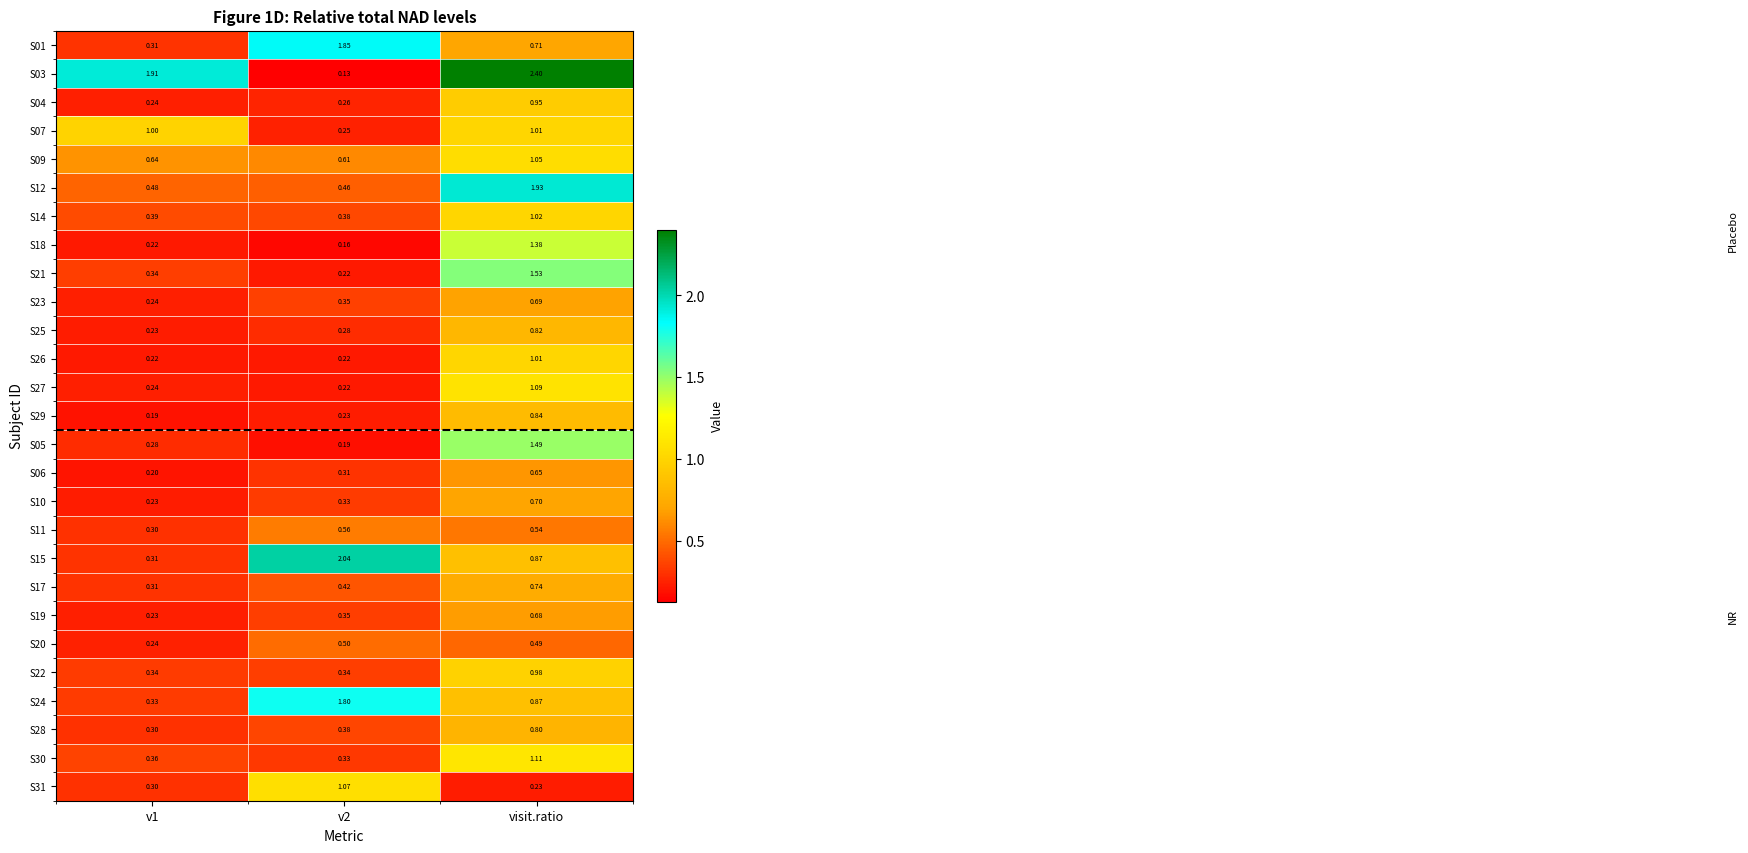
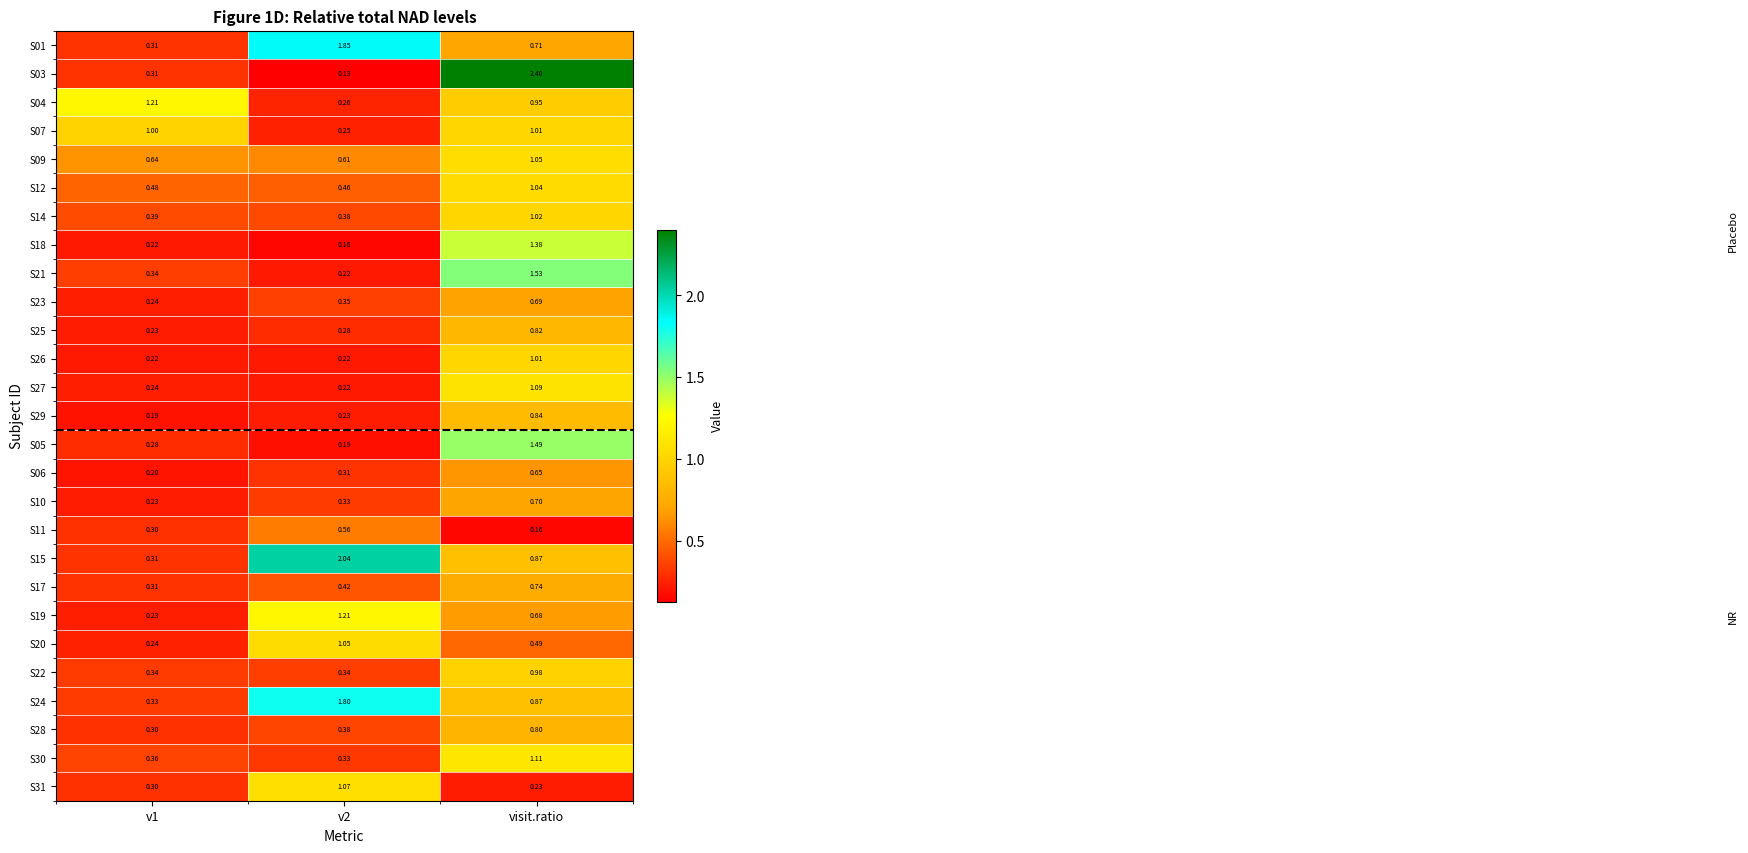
S03, v1: 1.91 -> 0.31
S04, v1: 0.24 -> 1.21
S12, visit.ratio: 1.93 -> 1.04
S11, visit.ratio: 0.54 -> 0.16
S19, v2: 0.35 -> 1.21
S20, v2: 0.50 -> 1.05
